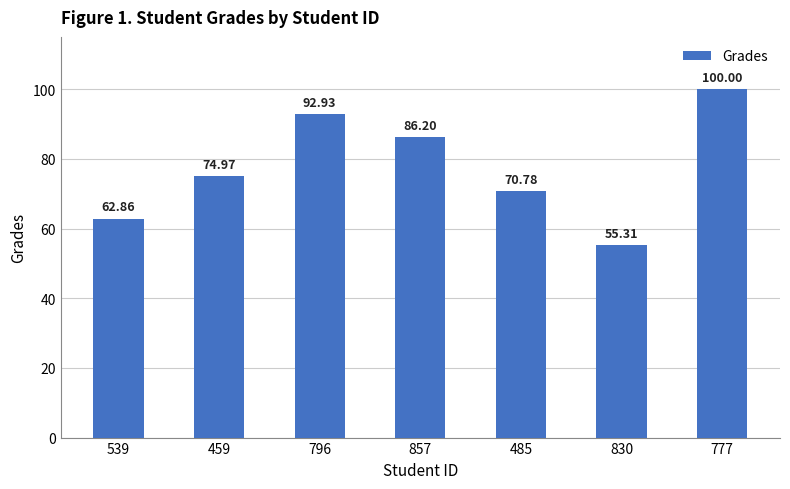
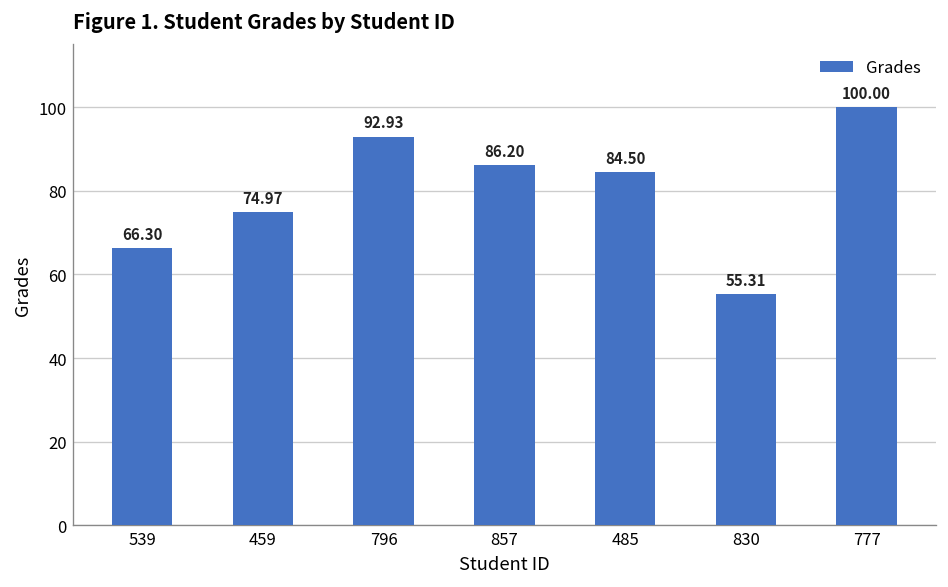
539: 62.86 -> 66.30
485: 70.78 -> 84.50
